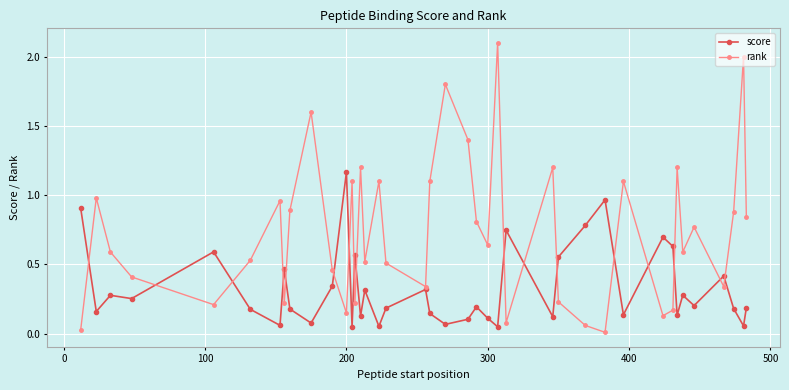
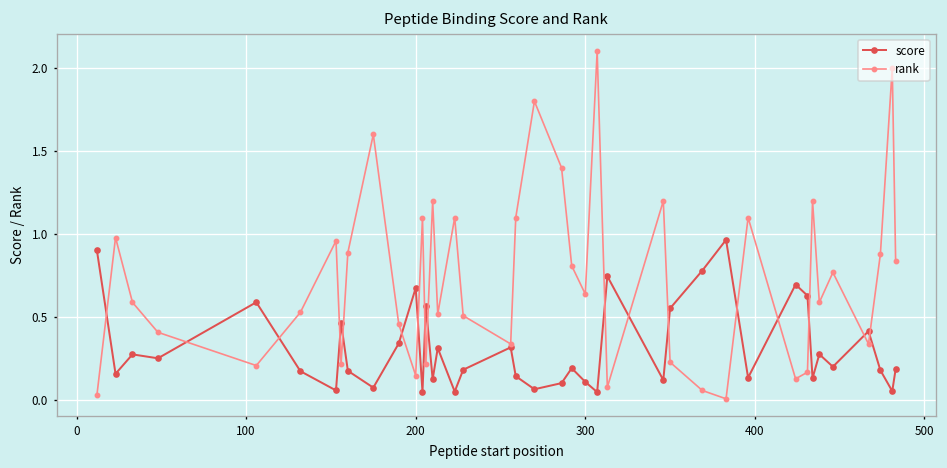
score, 200: 1.17 -> 0.68
